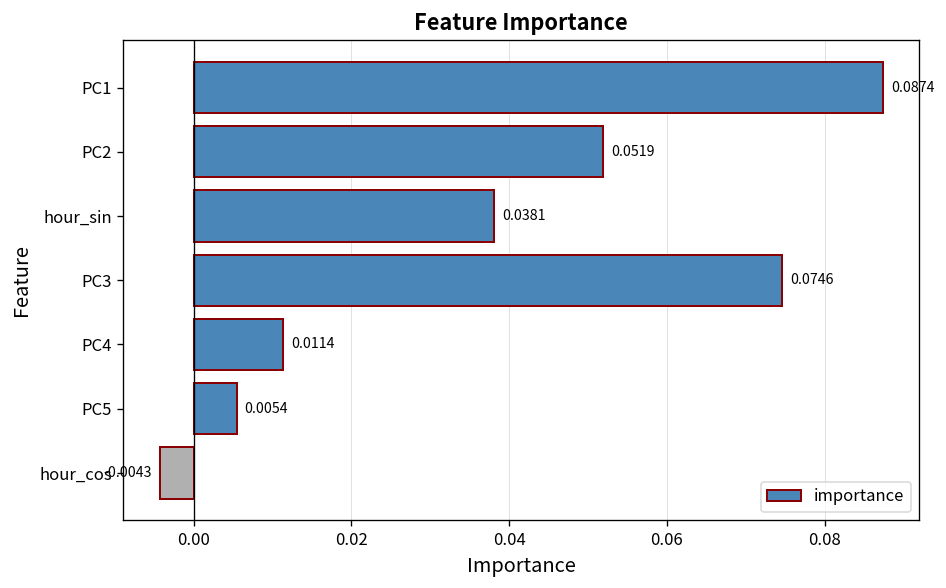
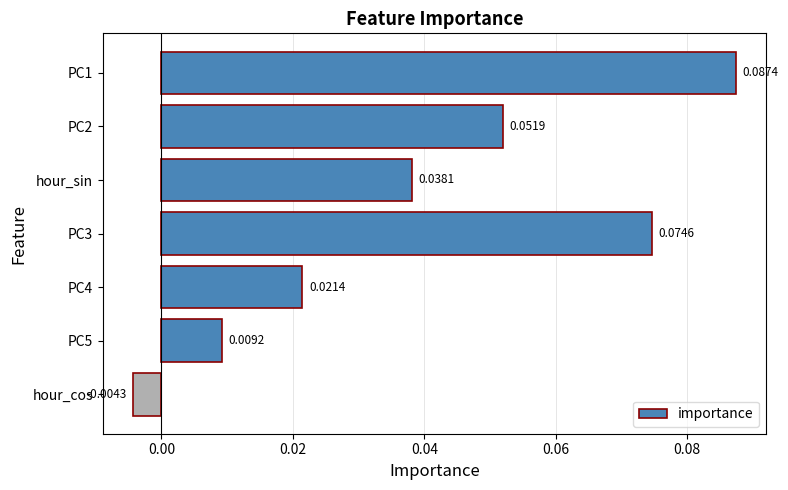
PC4: 0.0114 -> 0.0214
PC5: 0.0054 -> 0.0092
